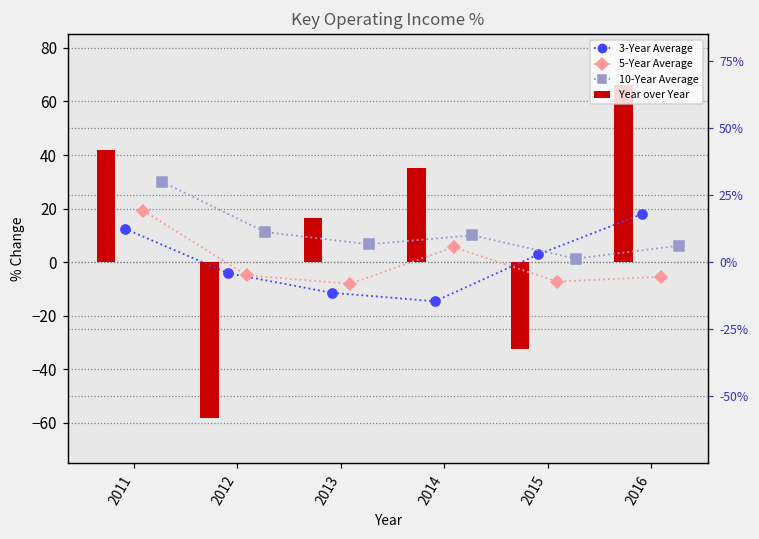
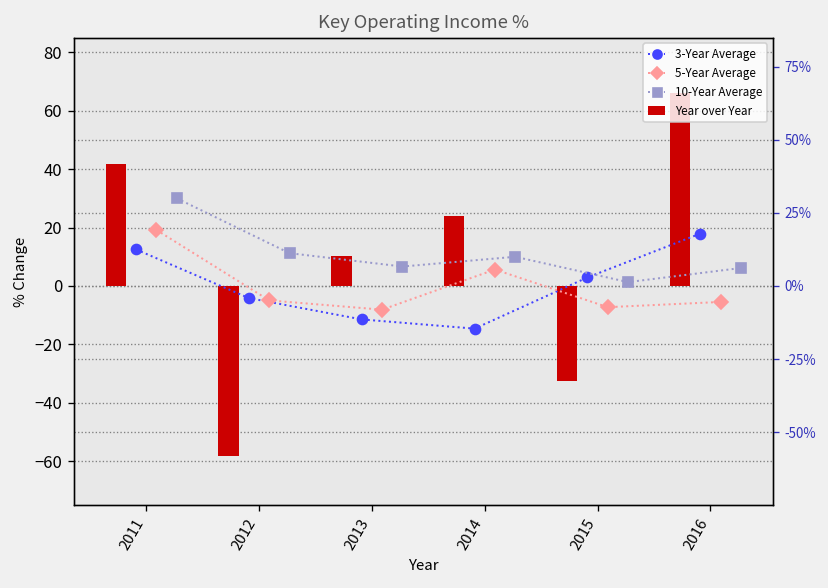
Year over Year, 2013: 17 -> 10
Year over Year, 2014: 35 -> 24
